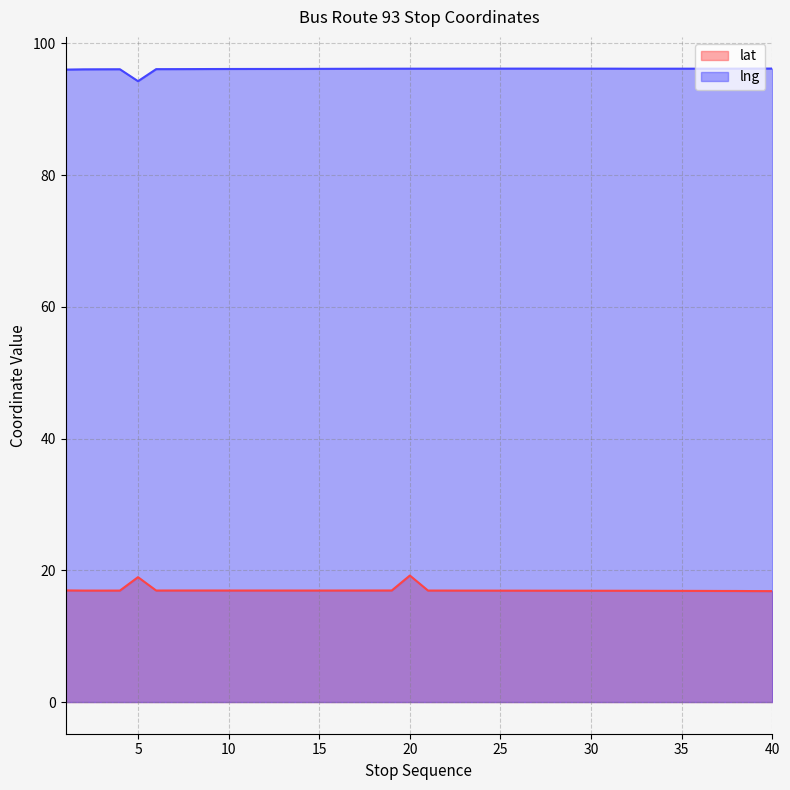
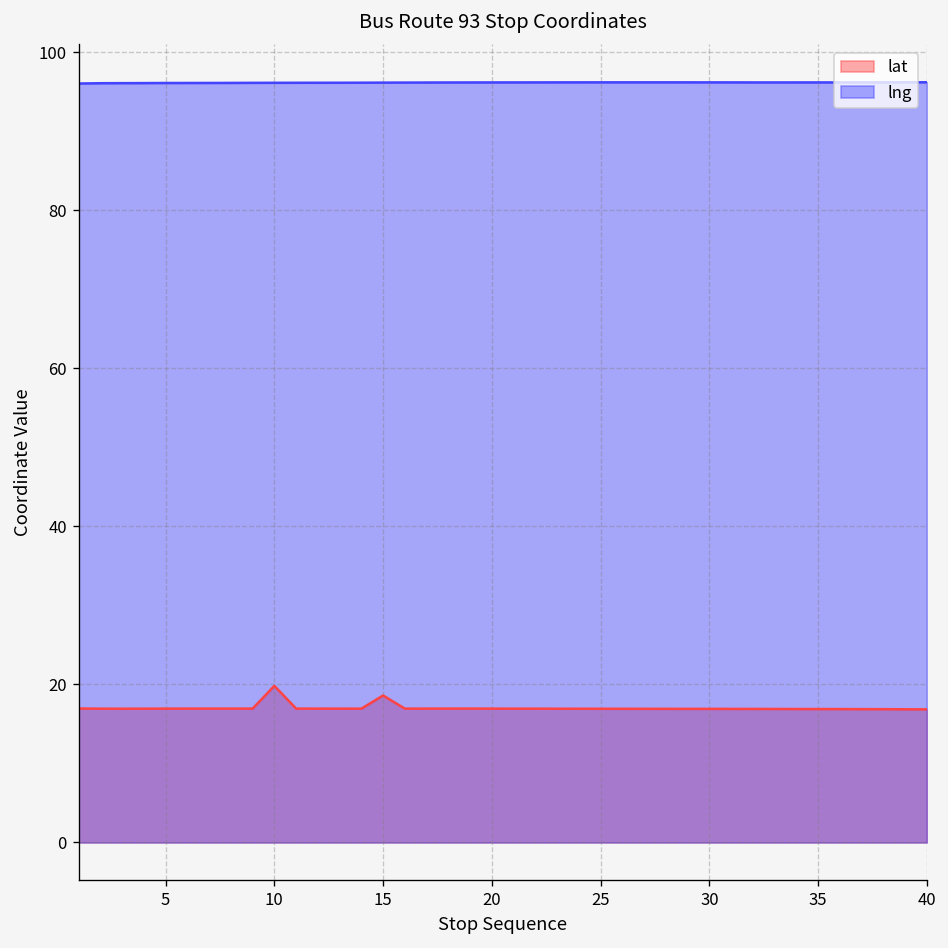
lat, 5: 19 -> 17
lng, 5: 94 -> 96
lat, 10: 17 -> 20
lat, 15: 17 -> 19
lat, 20: 19 -> 17
